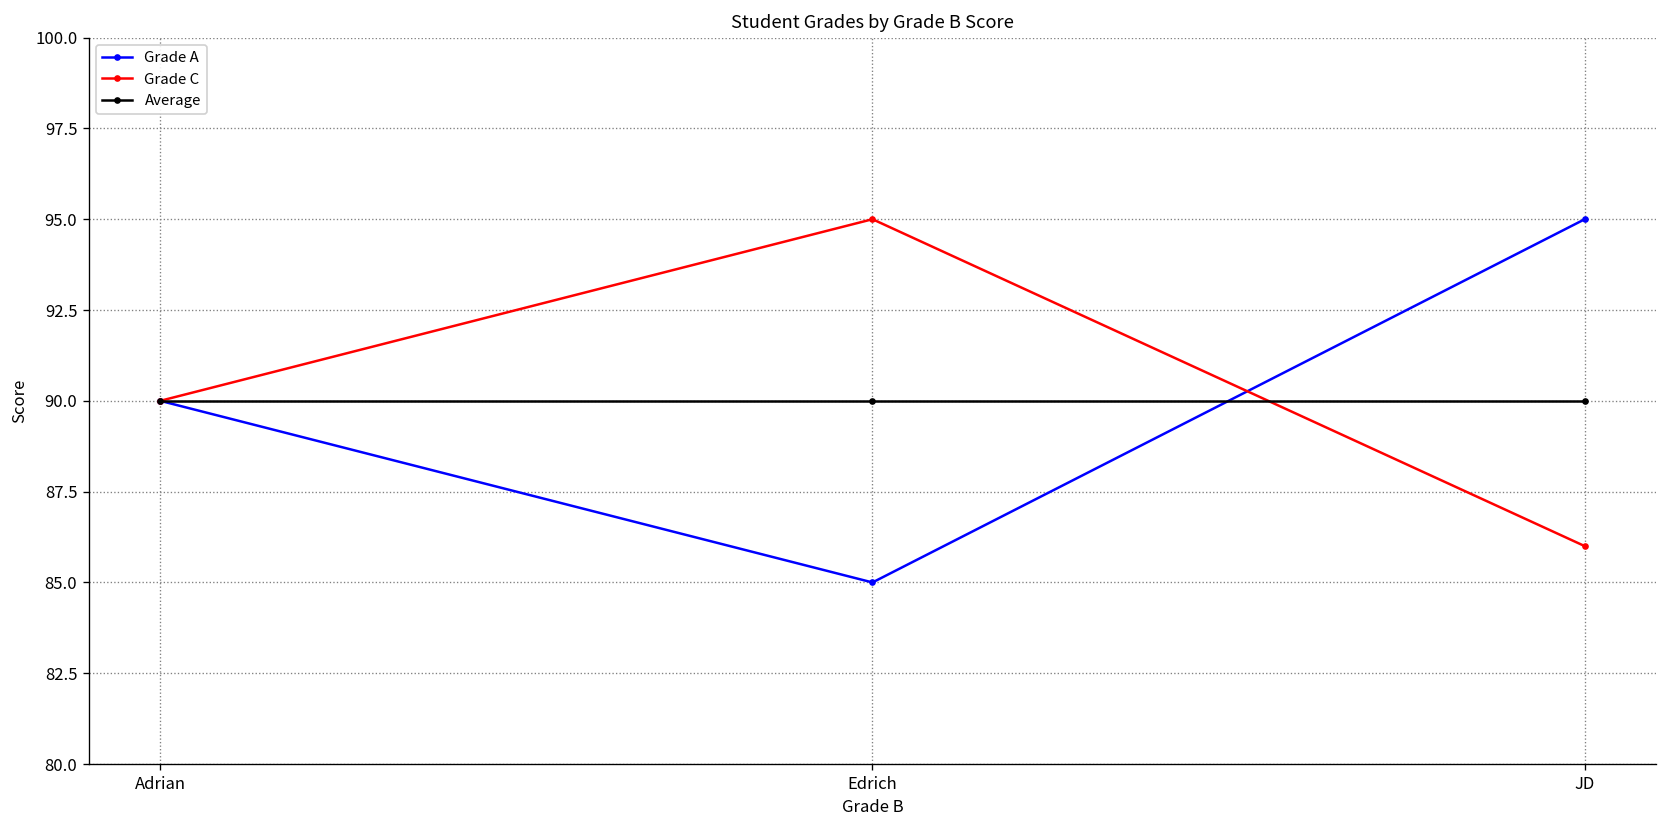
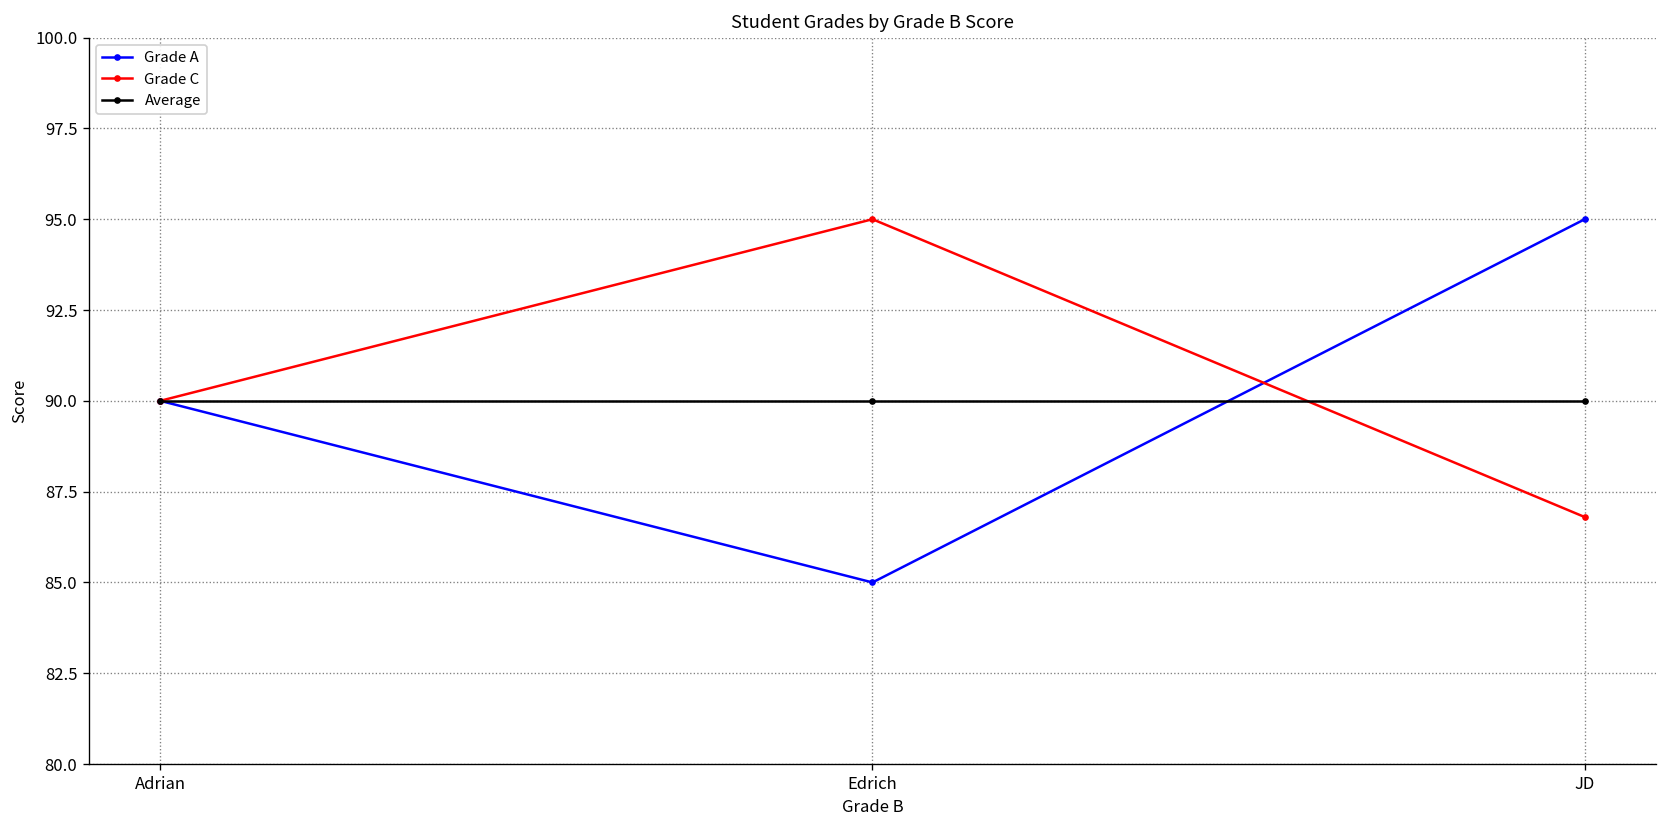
Grade C, JD: 86.0 -> 86.8
